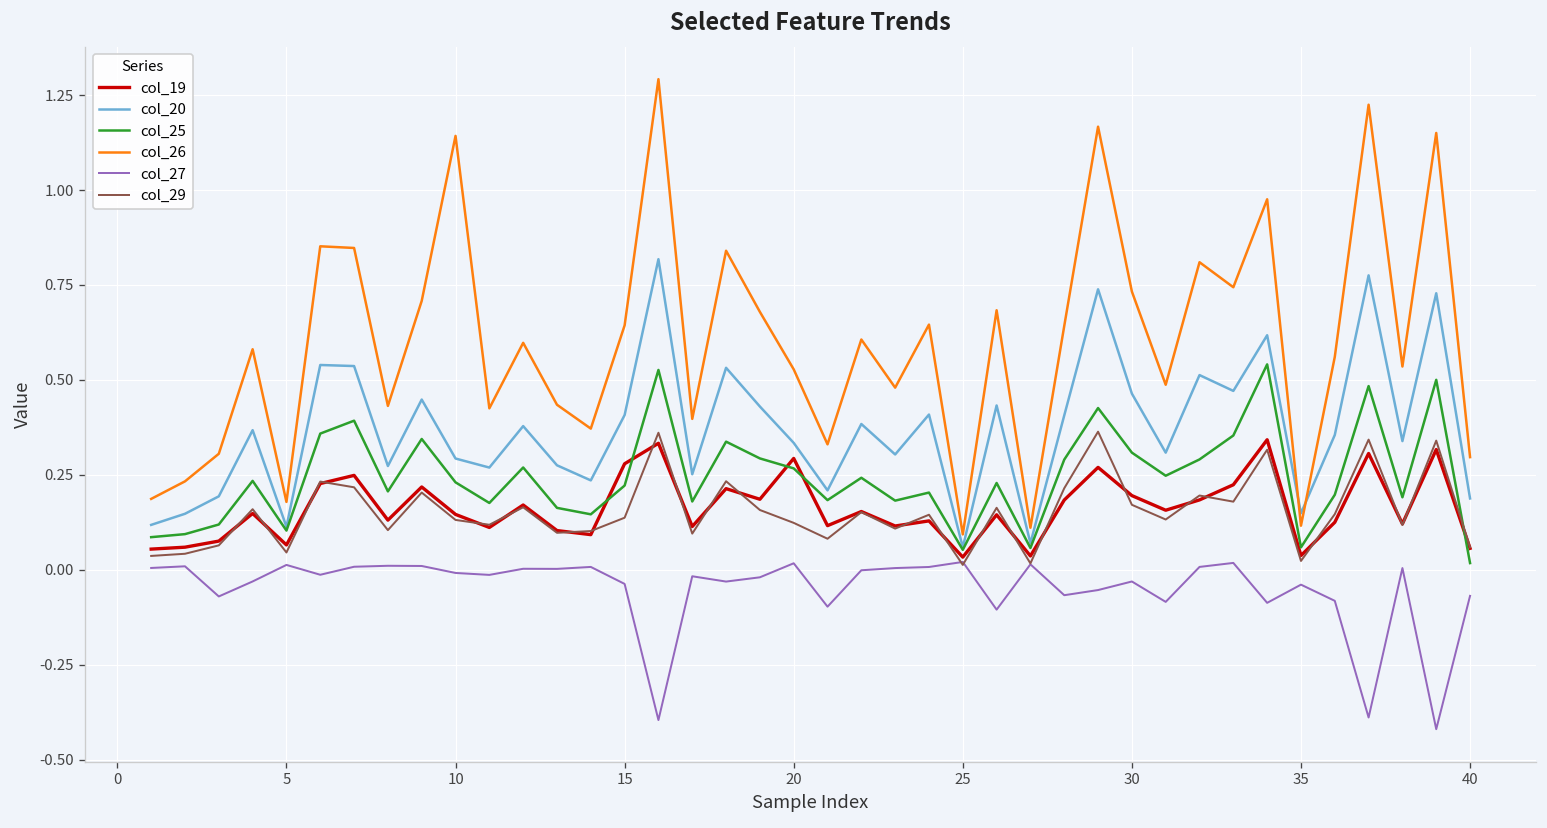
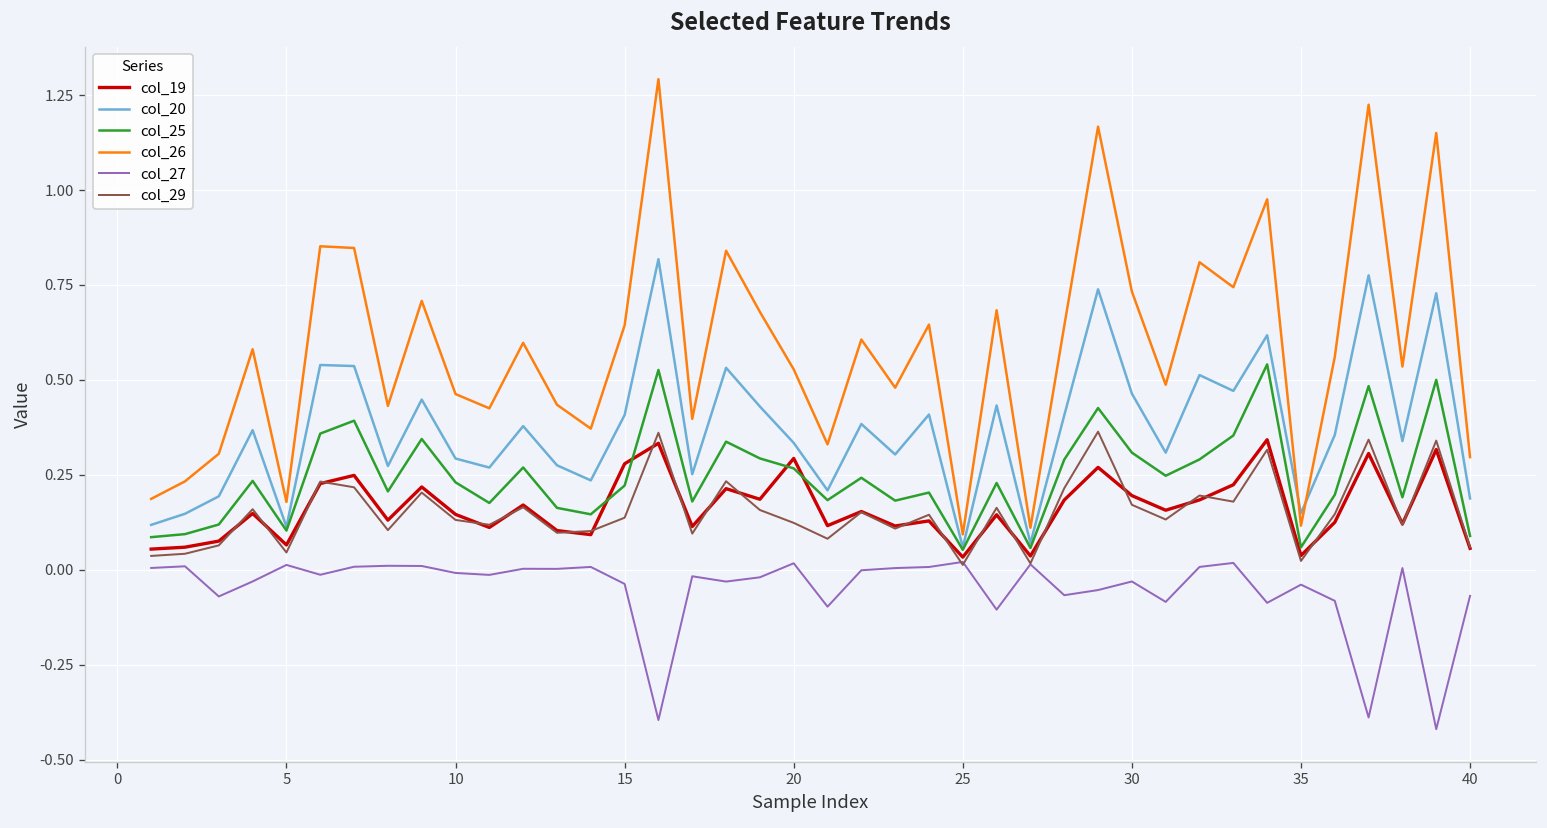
col_26, 10: 1.14 -> 0.46
col_25, 40: 0.02 -> 0.09
